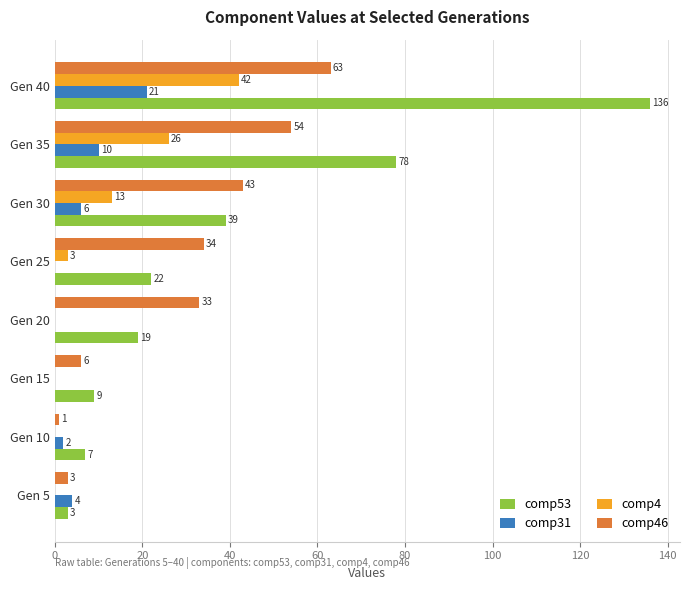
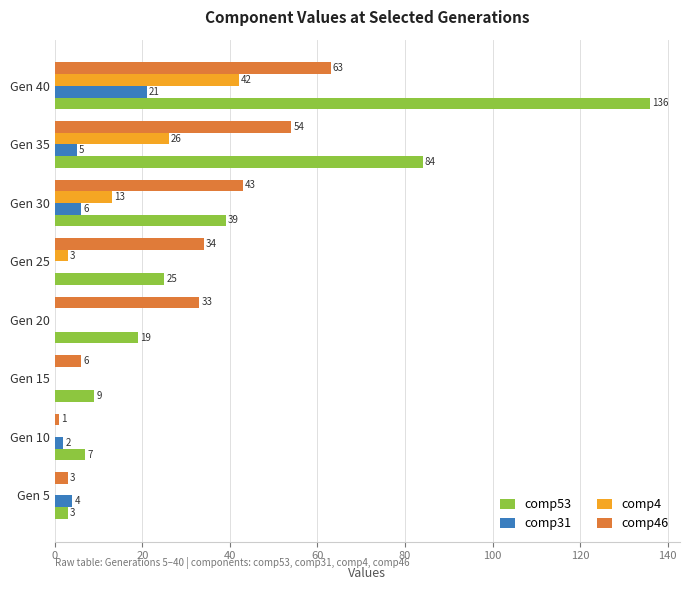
comp31, Gen 35: 10 -> 5
comp53, Gen 35: 78 -> 84
comp53, Gen 25: 22 -> 25
